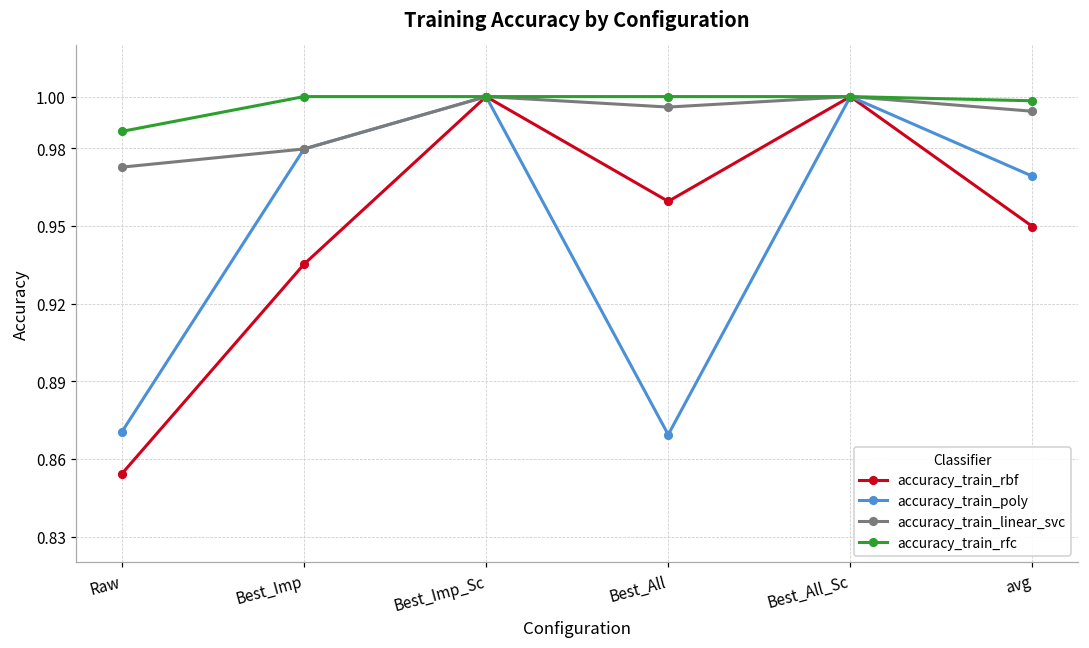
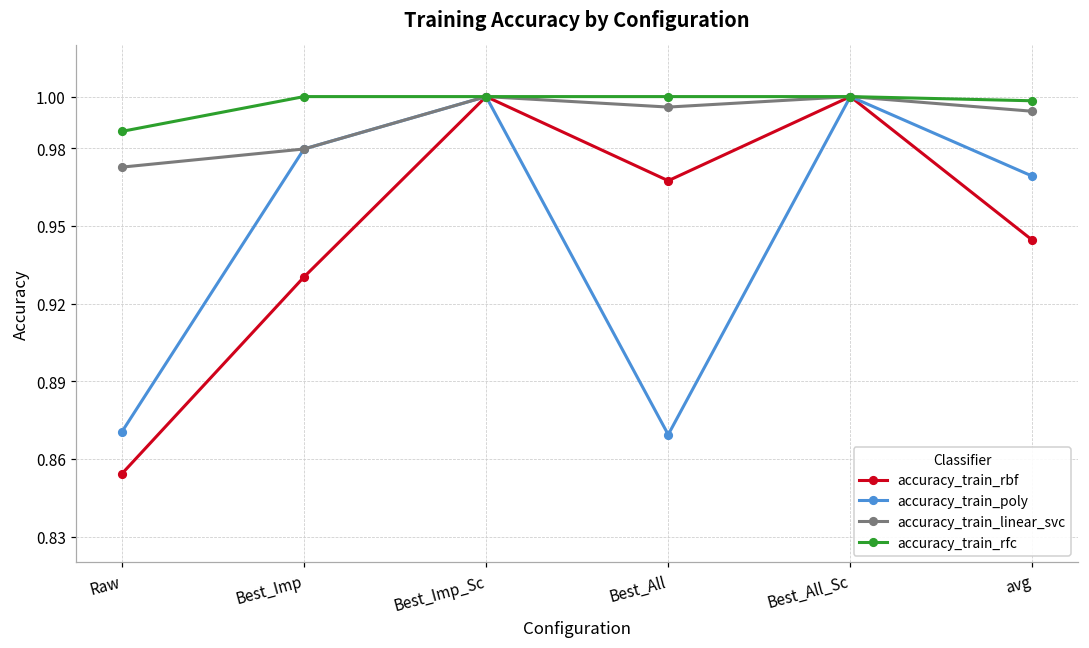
accuracy_train_rbf, Best_Imp: 0.935 -> 0.930
accuracy_train_rbf, Best_All: 0.960 -> 0.967
accuracy_train_rbf, avg: 0.950 -> 0.944
